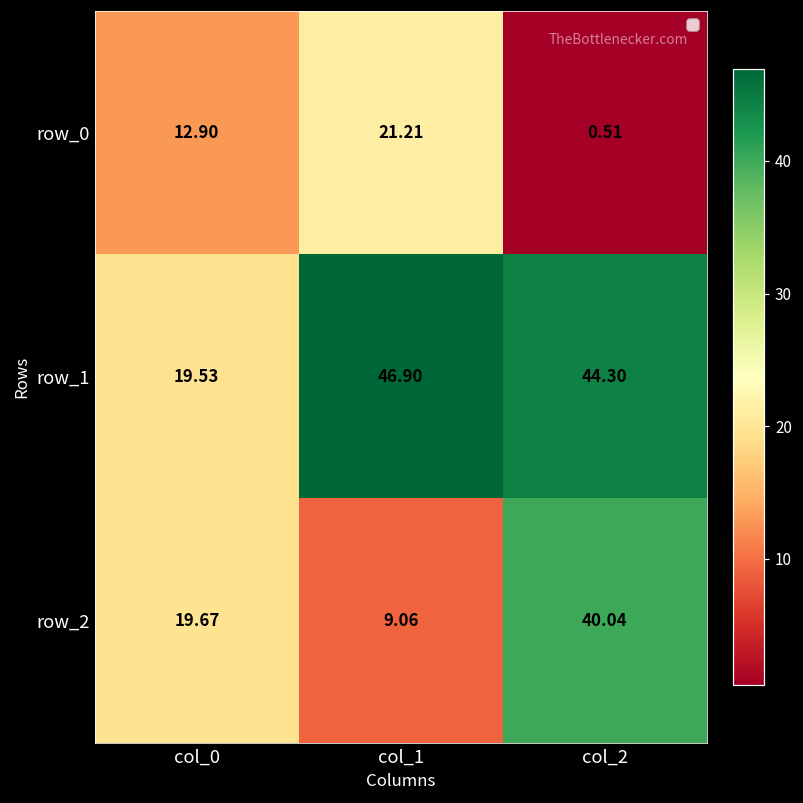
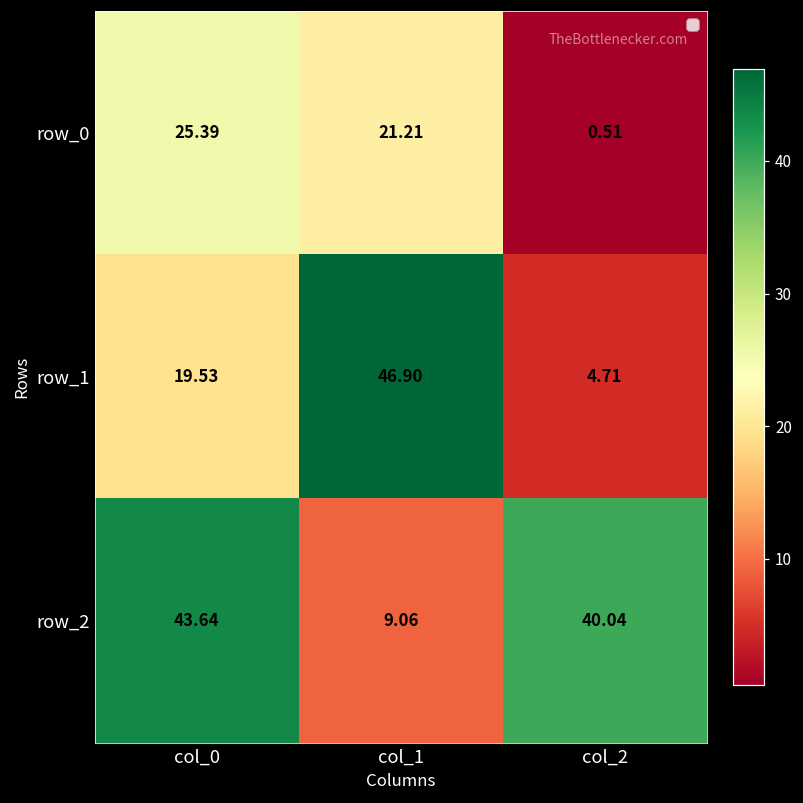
row_0, col_0: 12.90 -> 25.39
row_1, col_2: 44.30 -> 4.71
row_2, col_0: 19.67 -> 43.64
